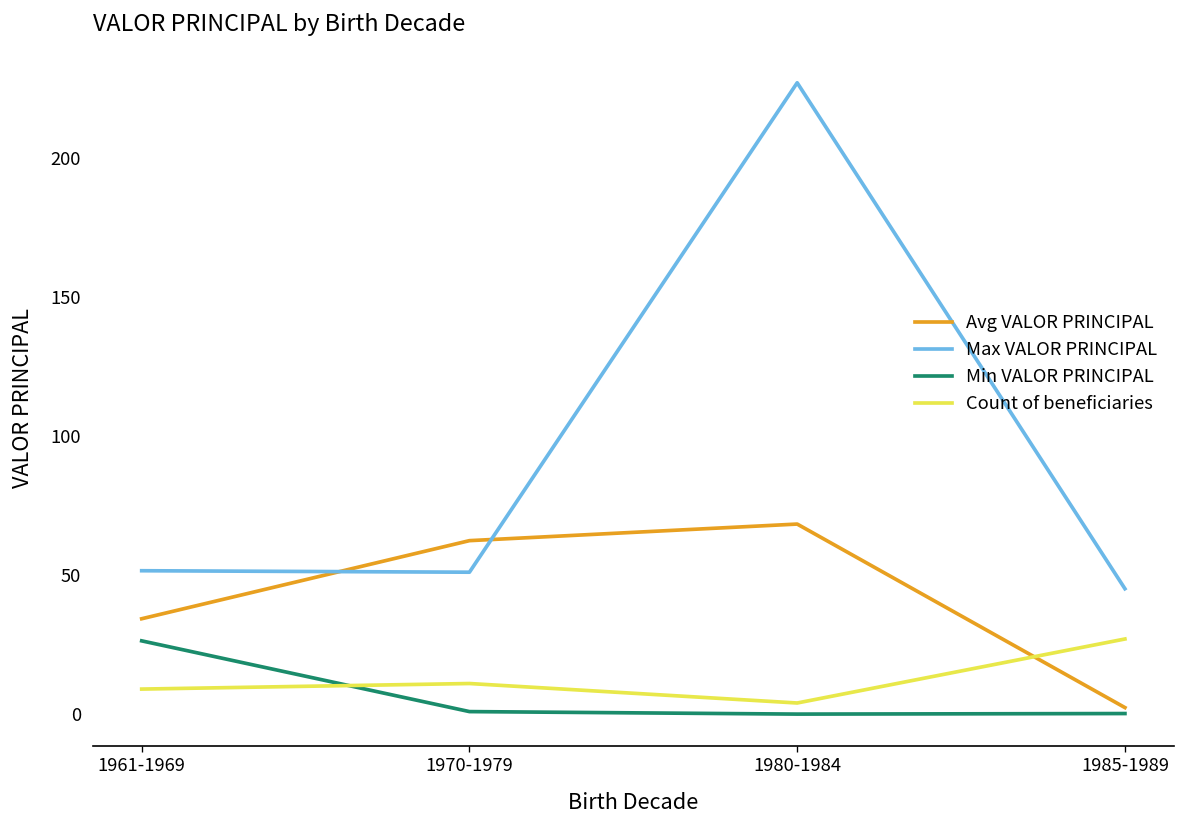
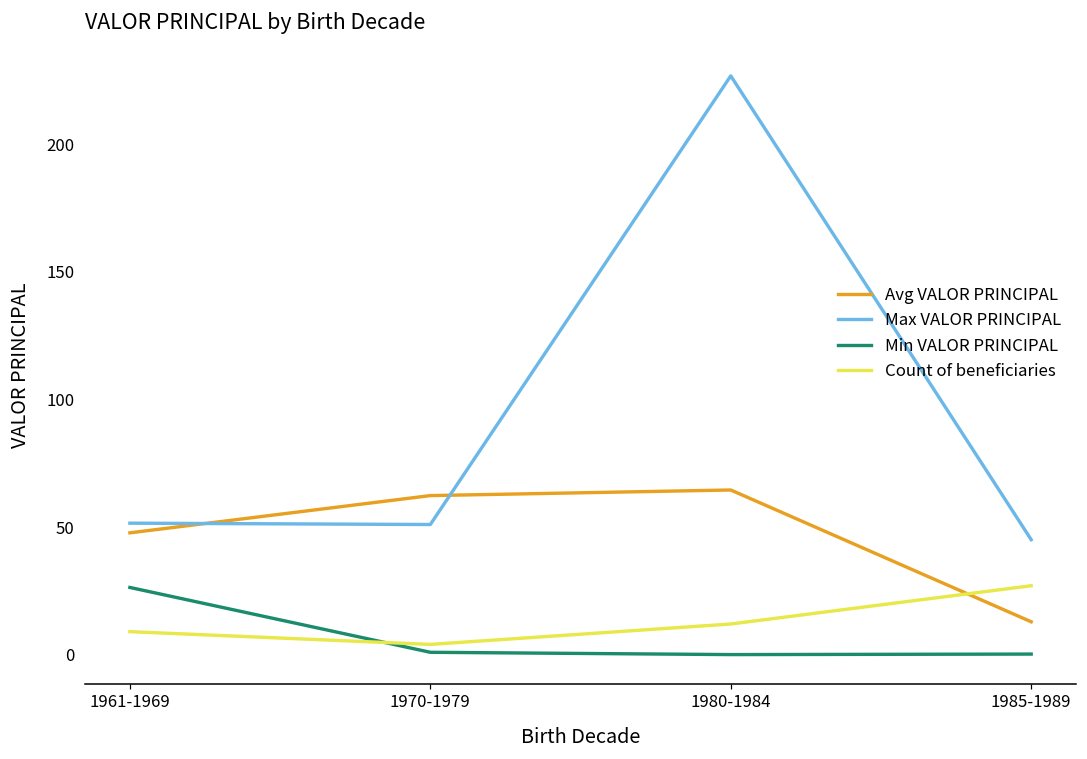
Avg VALOR PRINCIPAL, 1961-1969: 34 -> 48
Count of beneficiaries, 1970-1979: 11 -> 4
Avg VALOR PRINCIPAL, 1980-1984: 68 -> 65
Count of beneficiaries, 1980-1984: 4 -> 12
Avg VALOR PRINCIPAL, 1985-1989: 2 -> 13
